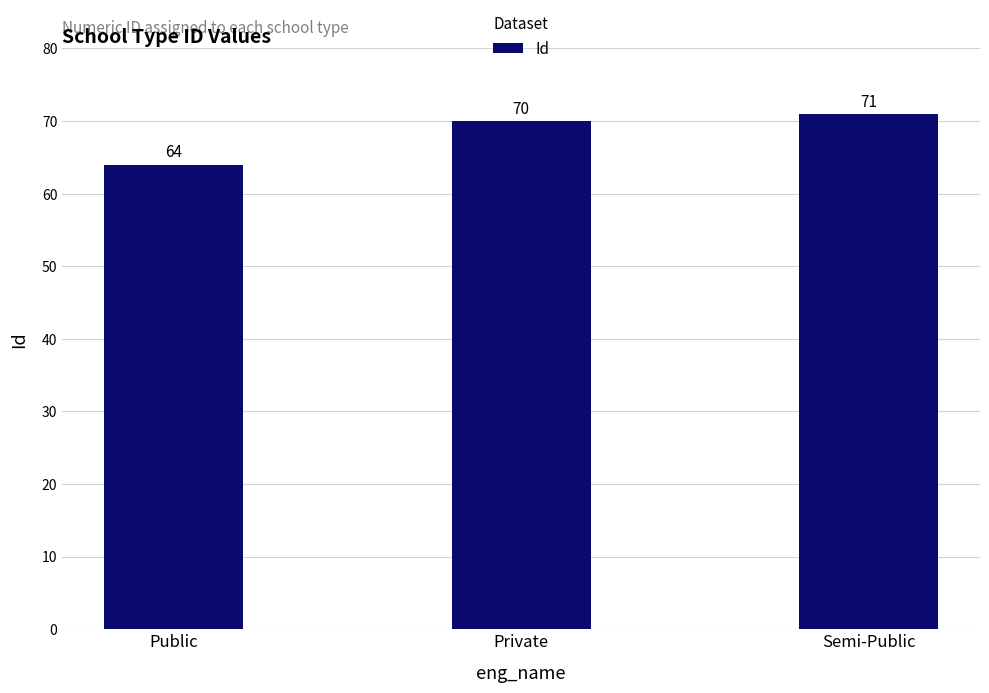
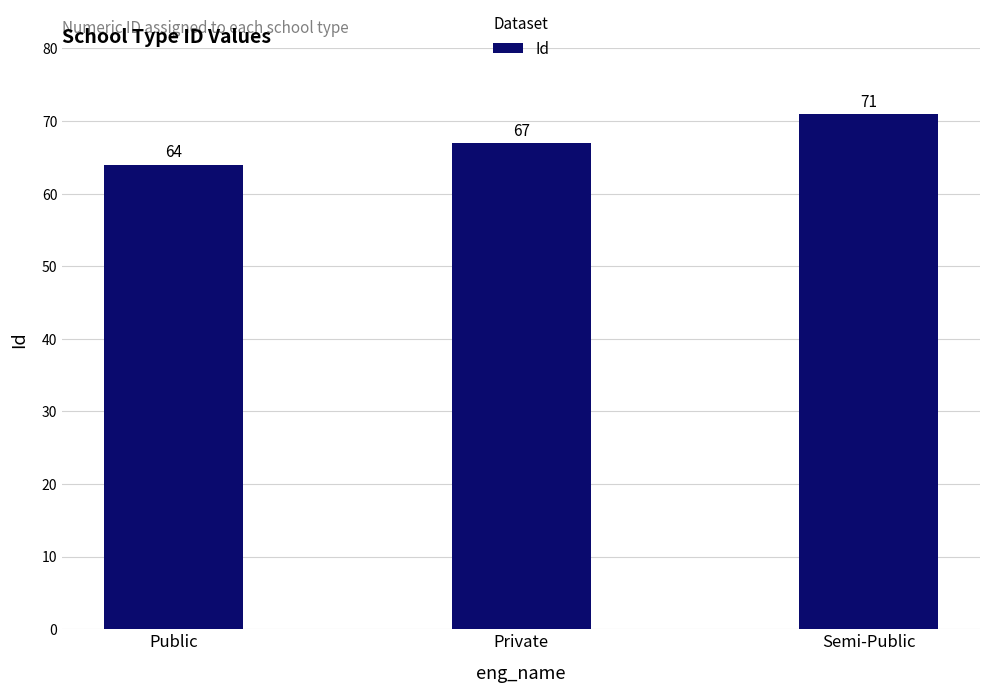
Private: 70 -> 67
